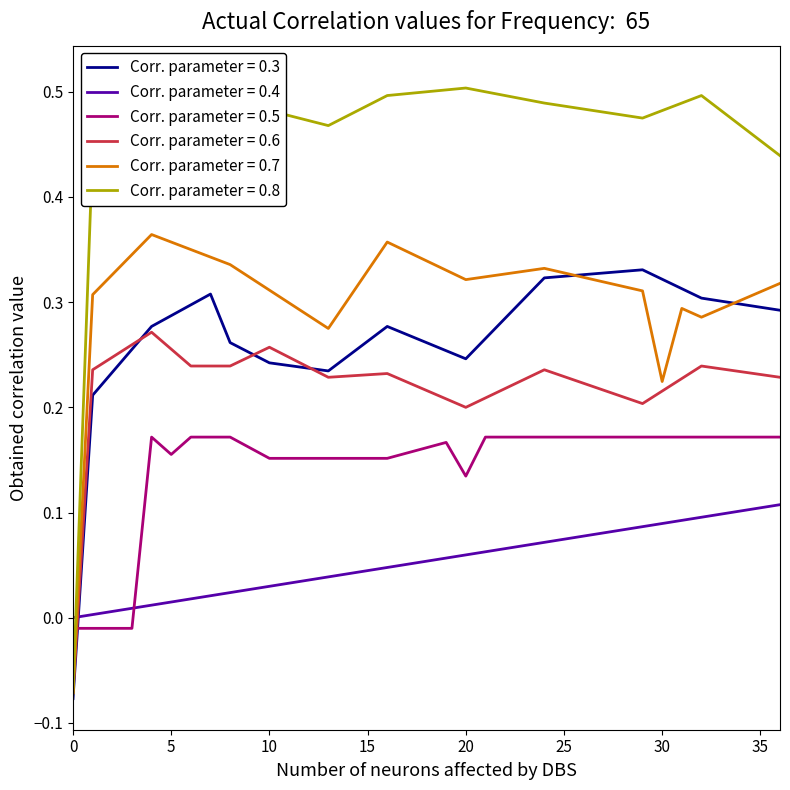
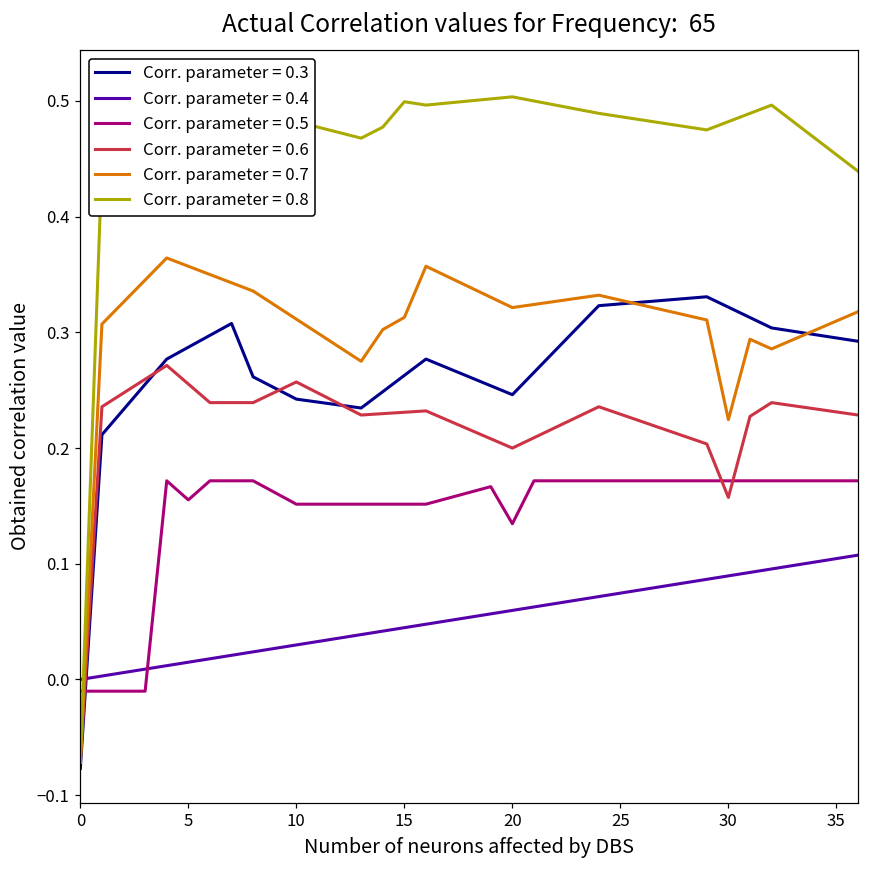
Corr. parameter = 0.7, 15: 0.330 -> 0.313
Corr. parameter = 0.8, 15: 0.487 -> 0.499
Corr. parameter = 0.6, 30: 0.215 -> 0.157
